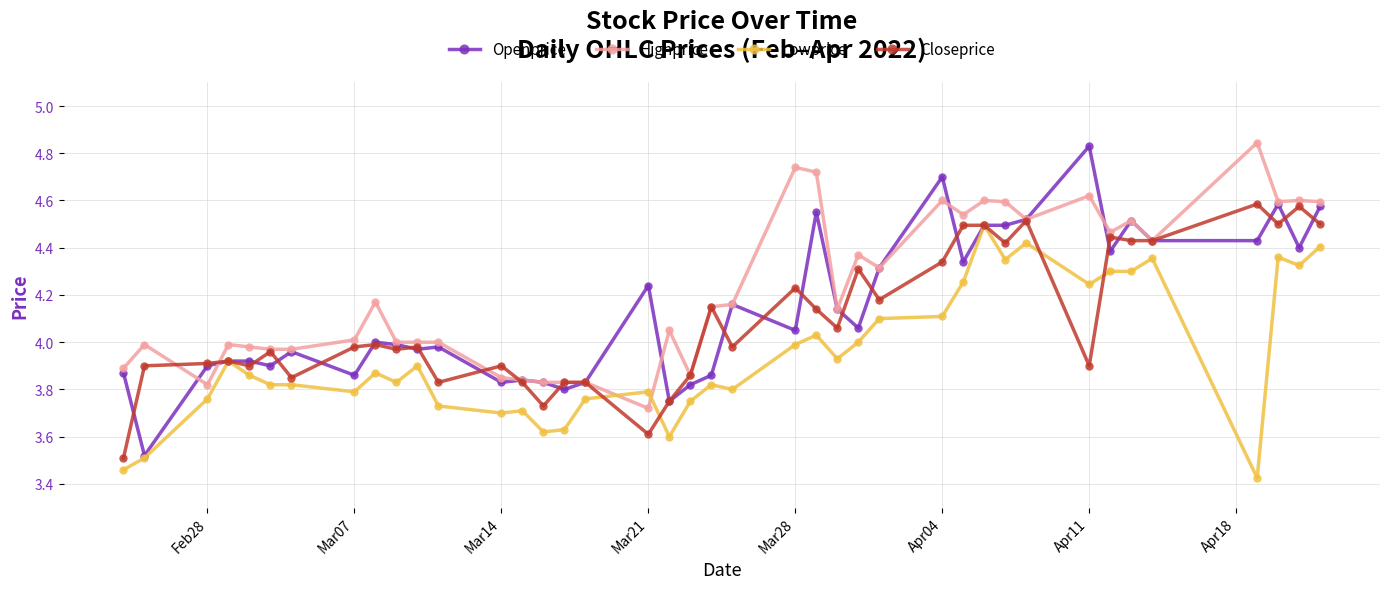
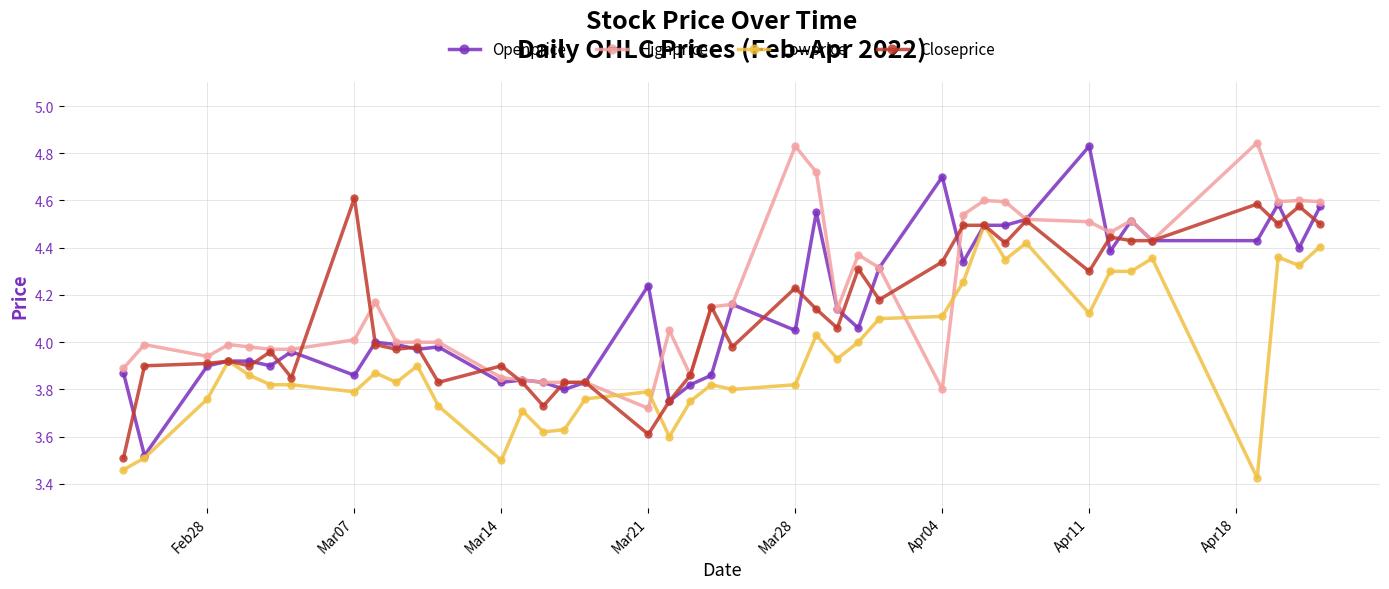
Highprice, Feb28: 3.82 -> 3.94
Closeprice, Mar07: 3.98 -> 4.61
Lowprice, Mar14: 3.7 -> 3.5
Highprice, Mar28: 4.74 -> 4.83
Lowprice, Mar28: 3.99 -> 3.82
Highprice, Apr04: 4.6 -> 3.8
Highprice, Apr11: 4.62 -> 4.51
Lowprice, Apr11: 4.25 -> 4.12
Closeprice, Apr11: 3.9 -> 4.3
